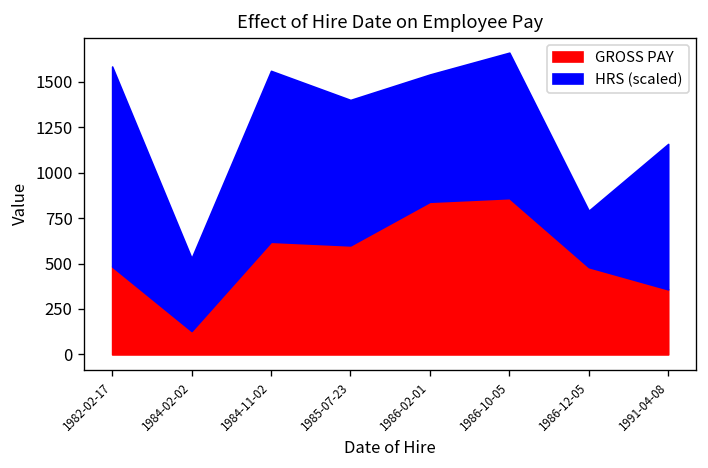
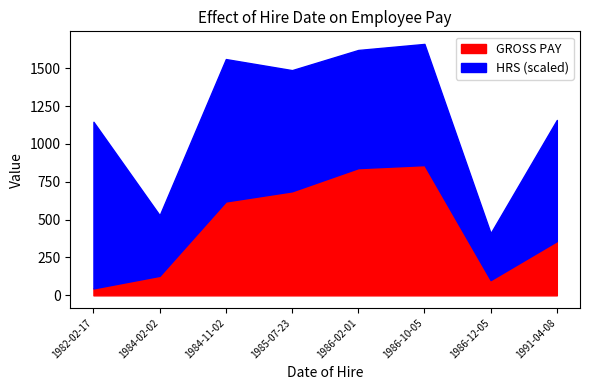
GROSS PAY, 1982-02-17: 480 -> 50
GROSS PAY, 1985-07-23: 600 -> 690
HRS (scaled), 1986-02-01: 700 -> 780
GROSS PAY, 1986-12-05: 480 -> 100
